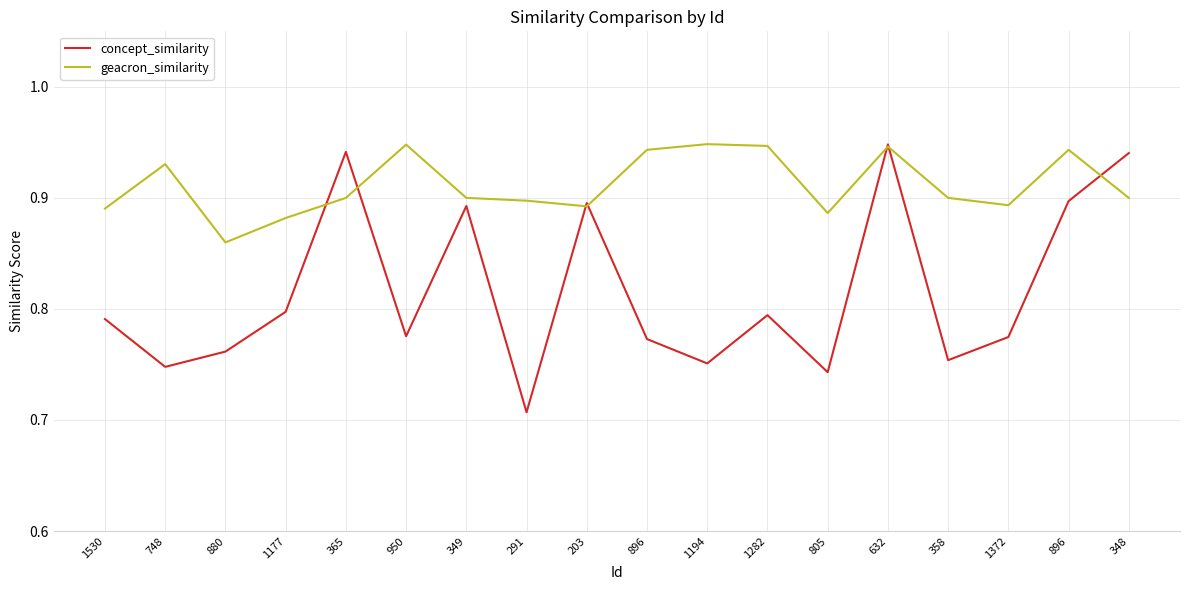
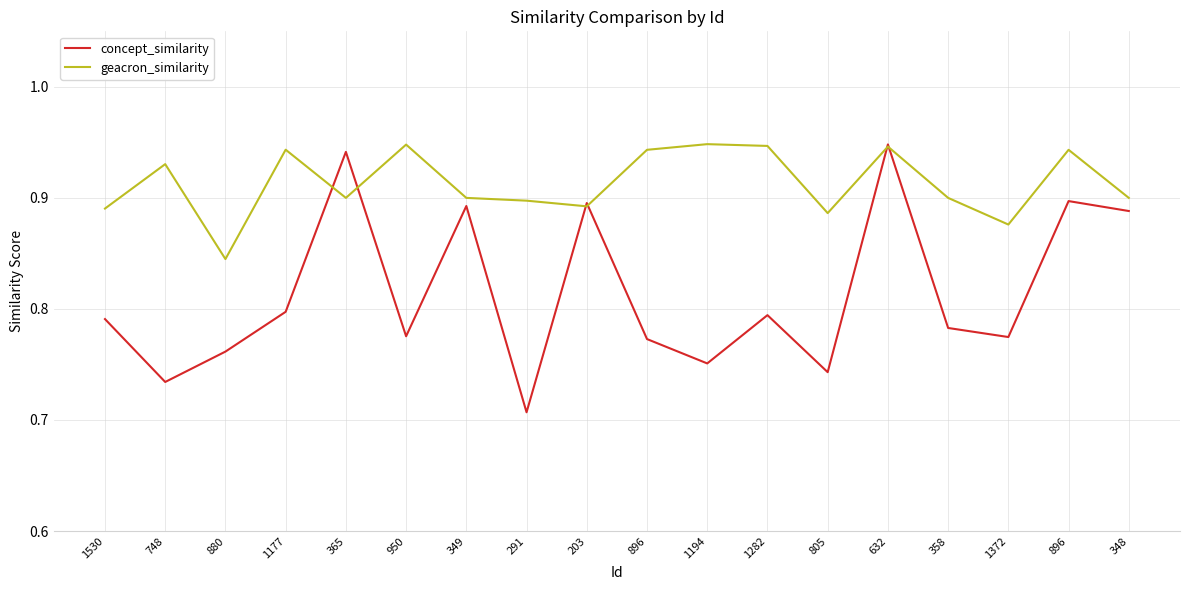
concept_similarity, 748: 0.748 -> 0.734
geacron_similarity, 880: 0.860 -> 0.845
geacron_similarity, 1177: 0.882 -> 0.943
concept_similarity, 358: 0.754 -> 0.783
geacron_similarity, 1372: 0.893 -> 0.876
concept_similarity, 348: 0.940 -> 0.888
